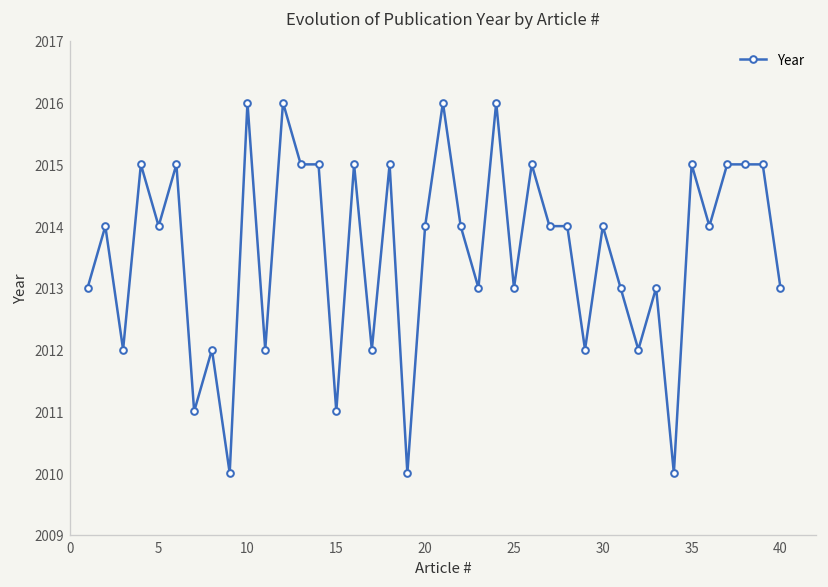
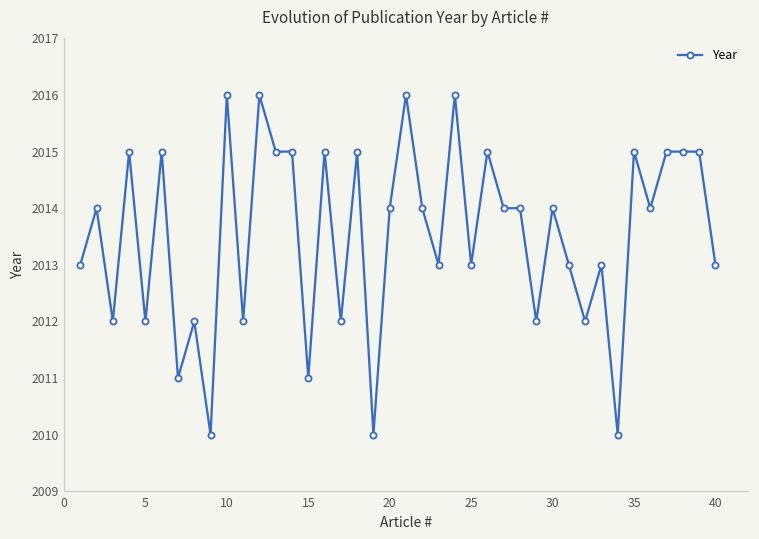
5: 2014 -> 2012
